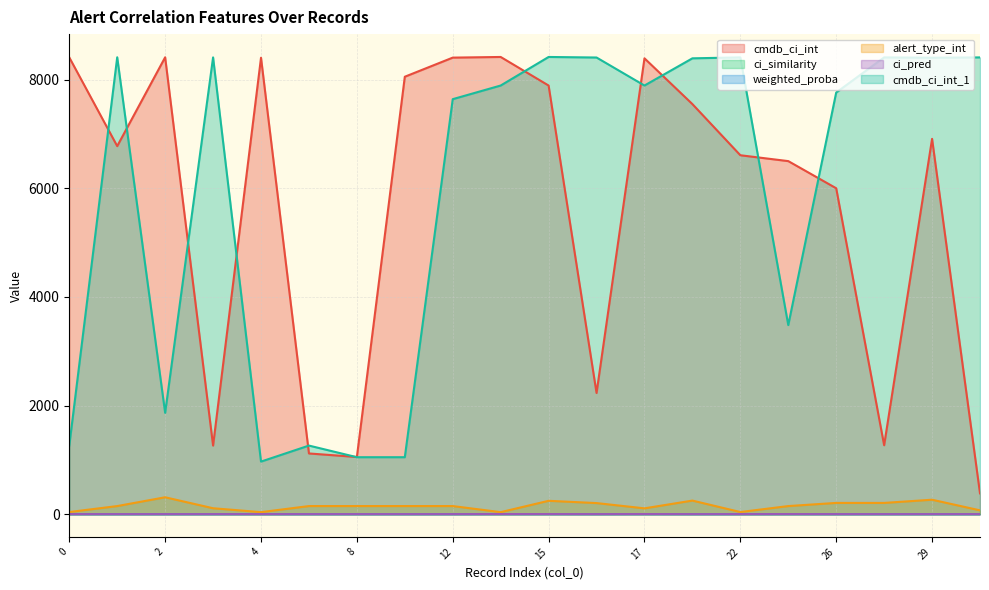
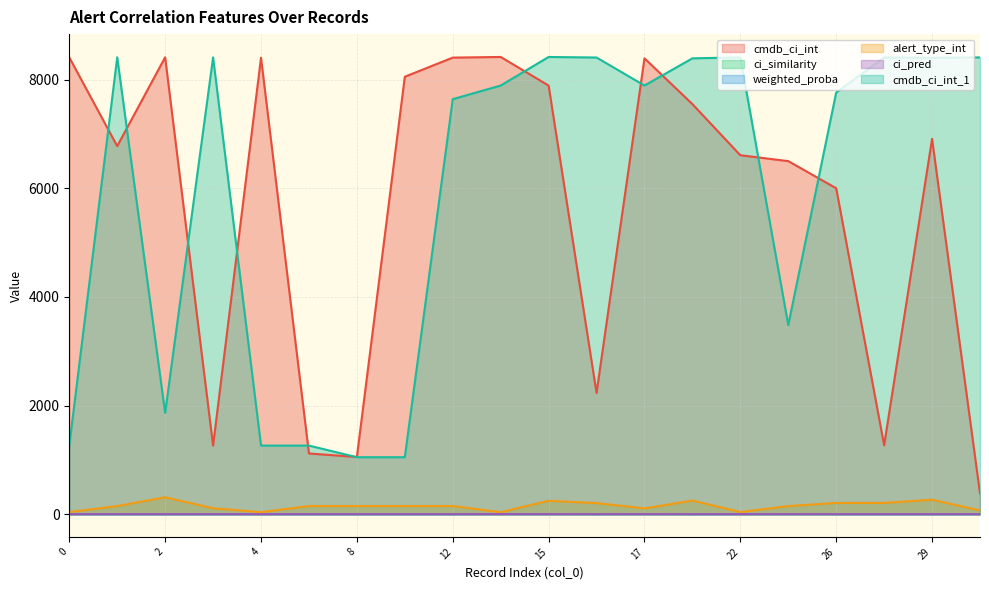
cmdb_ci_int_1, 4: 1000 -> 1300
